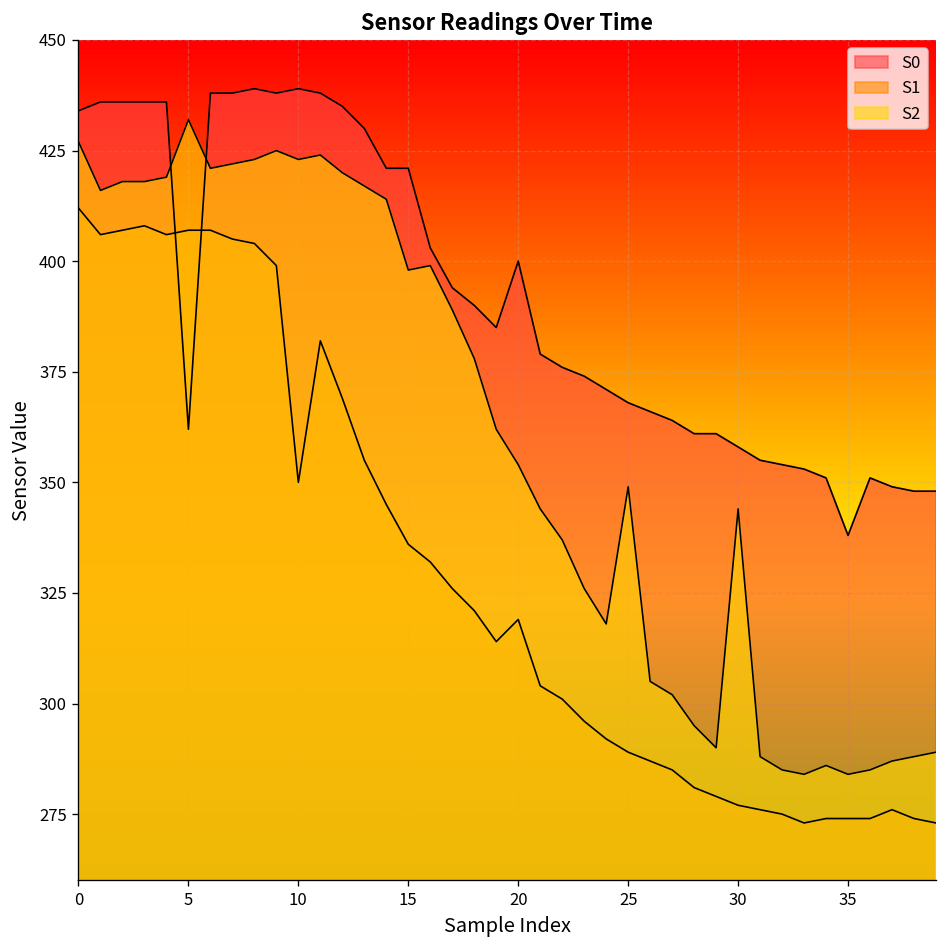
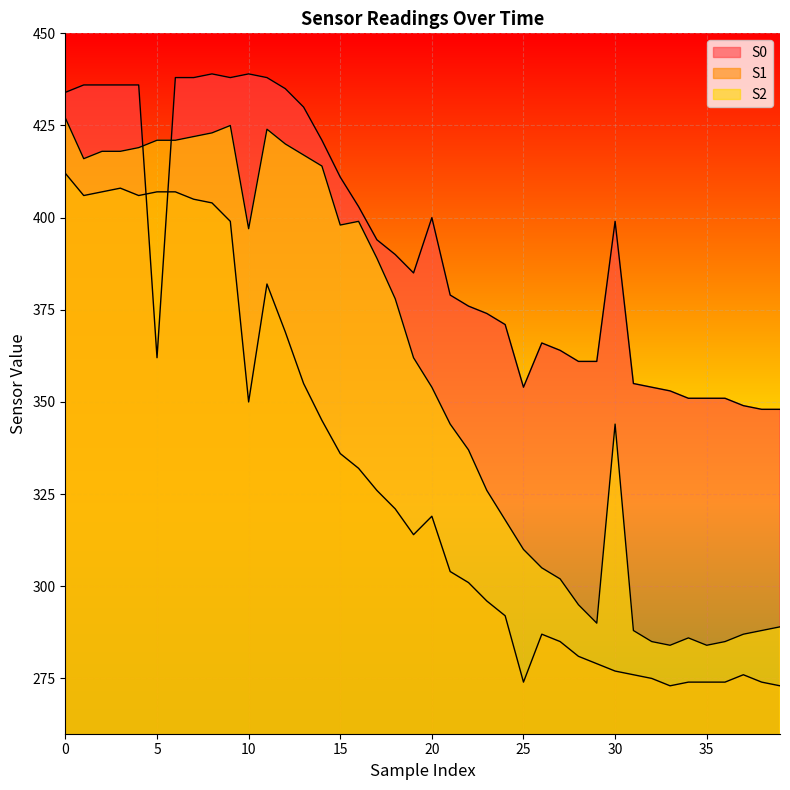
S2, 5: 432 -> 421
S2, 10: 423 -> 397
S0, 15: 421 -> 411
S0, 25: 368 -> 354
S1, 25: 289 -> 274
S2, 25: 349 -> 310
S0, 30: 358 -> 399
S0, 35: 338 -> 351
